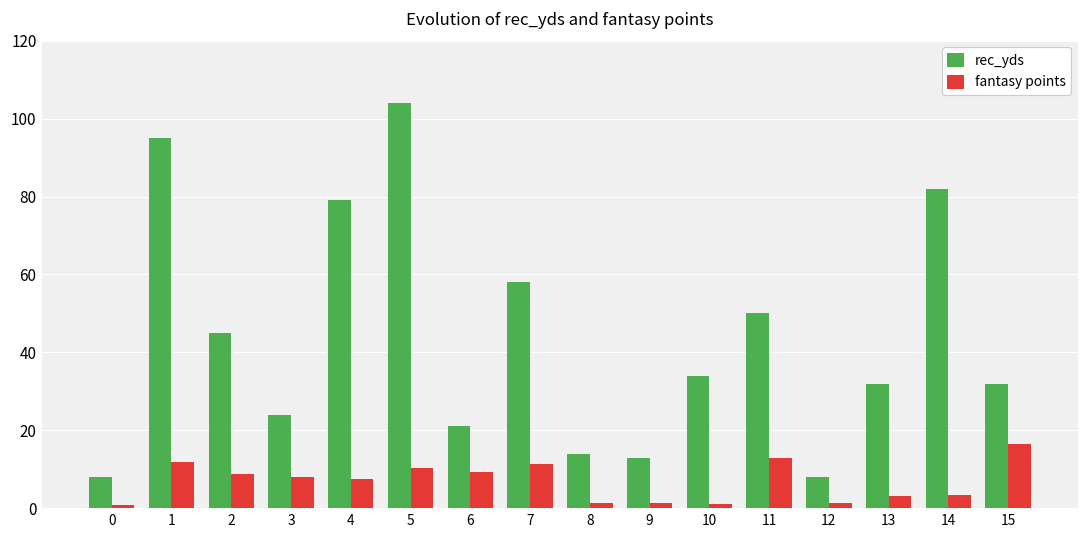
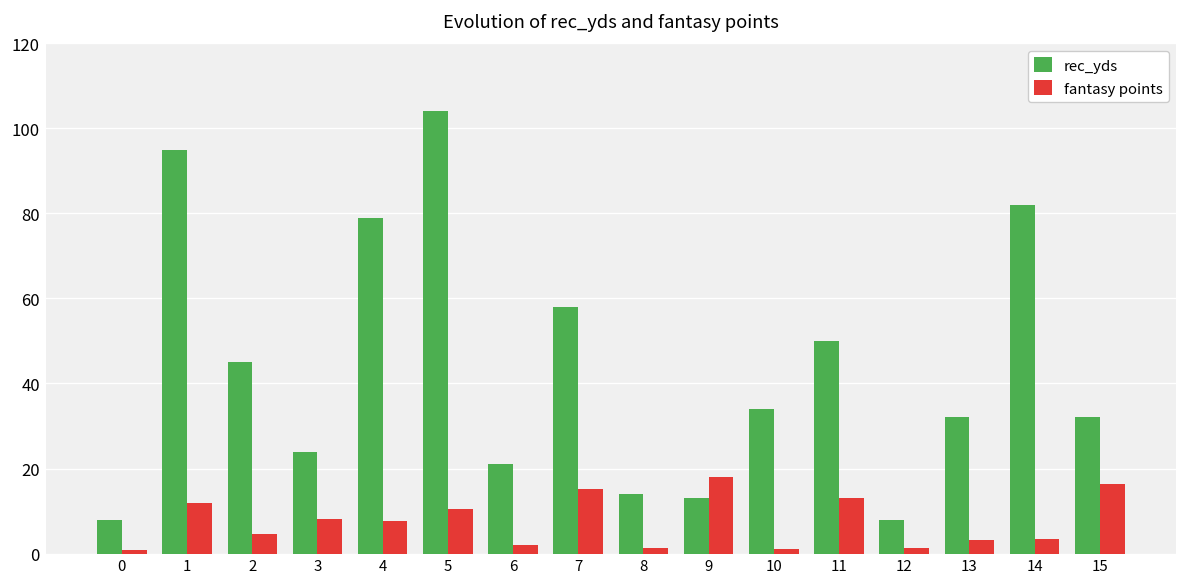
fantasy points, 2: 9 -> 5
fantasy points, 6: 9 -> 2
fantasy points, 7: 12 -> 15
fantasy points, 9: 1 -> 18
